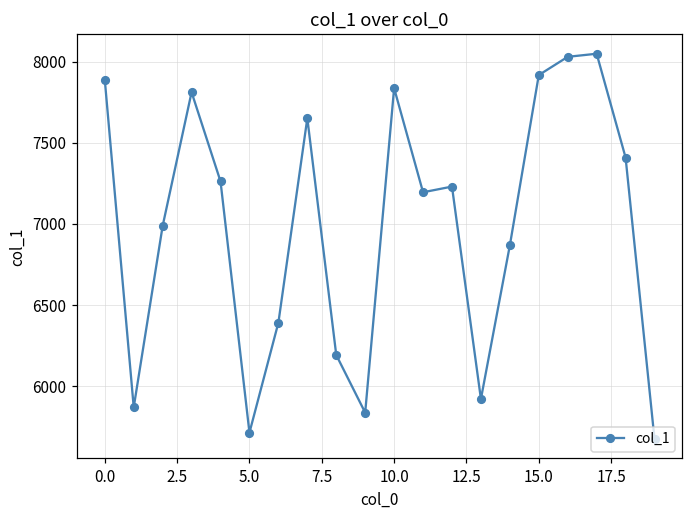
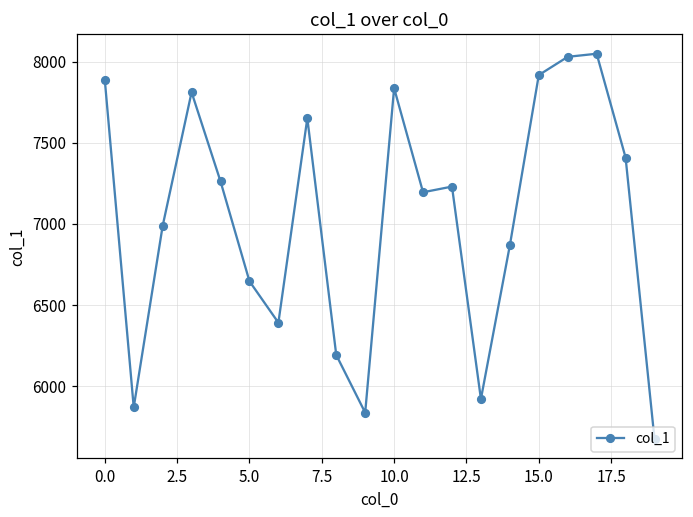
5.0: 5720 -> 6650
